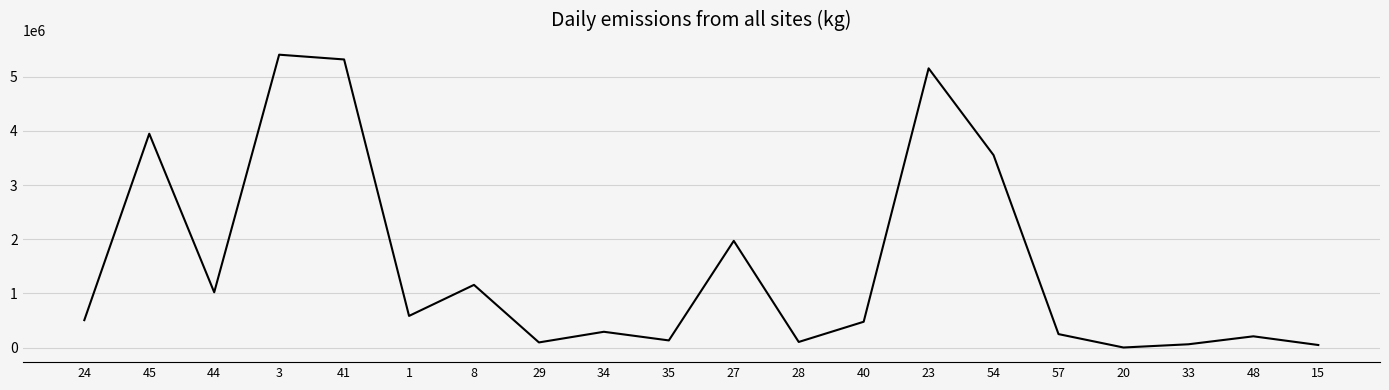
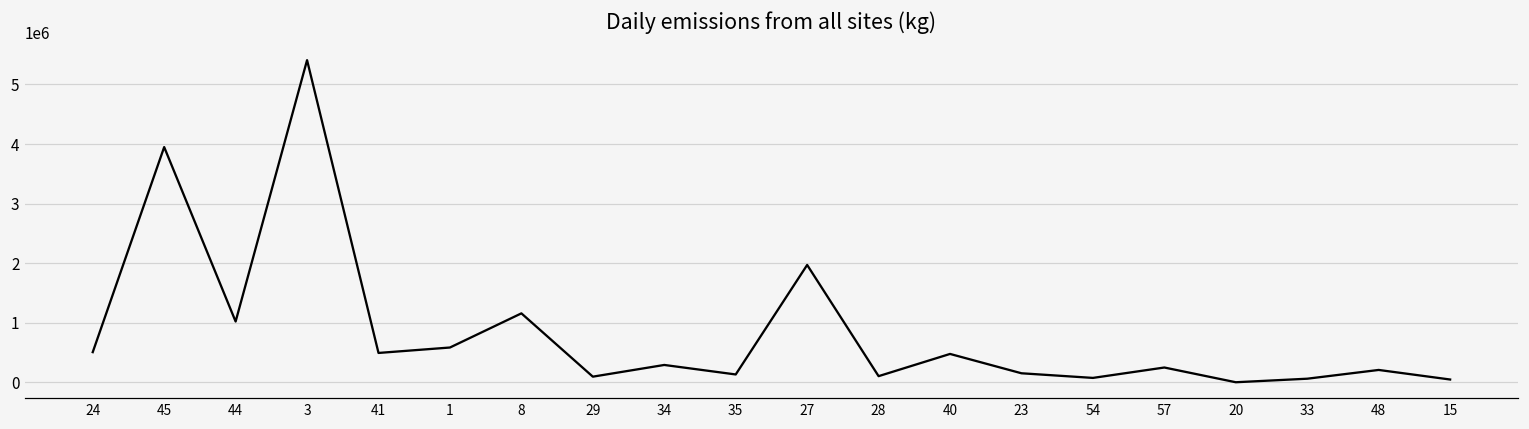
41: 5300000 -> 500000
23: 5200000 -> 200000
54: 3600000 -> 100000
